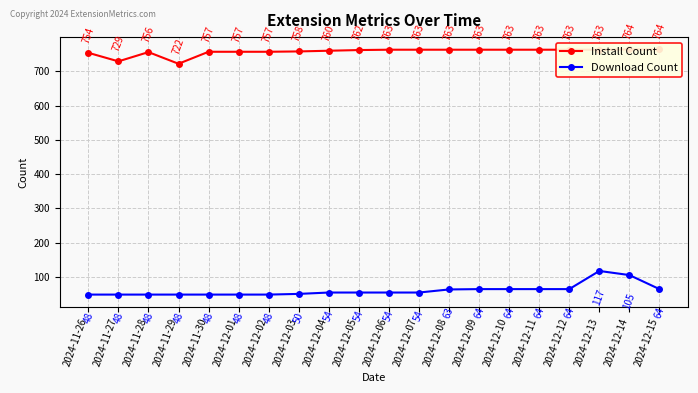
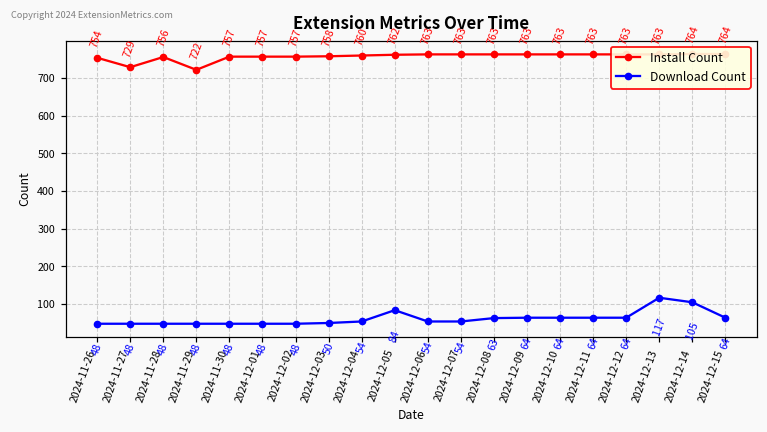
Download Count, 2024-12-05: 54 -> 84
